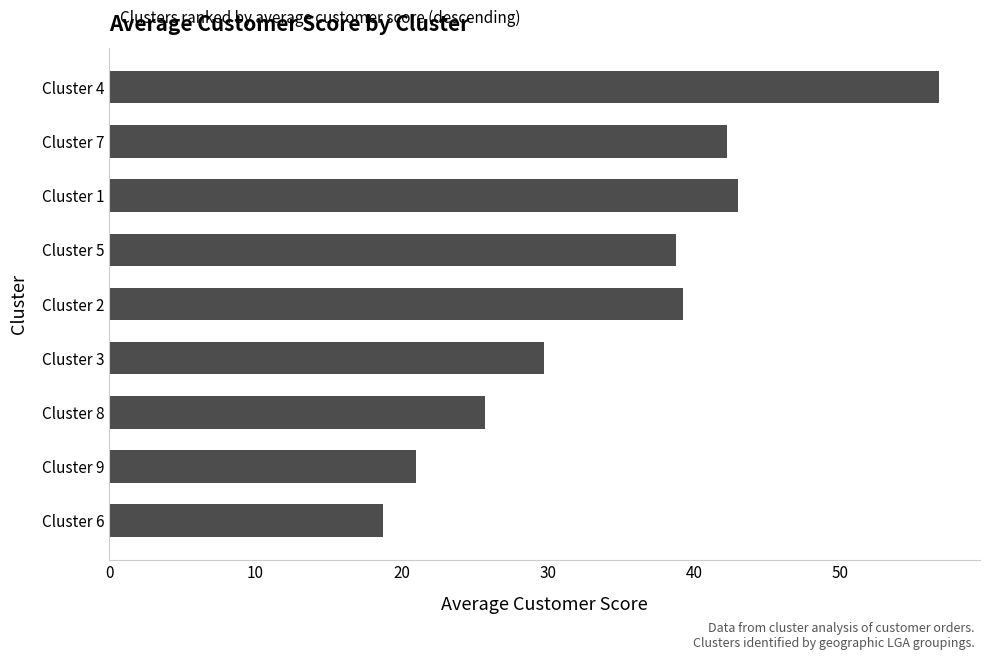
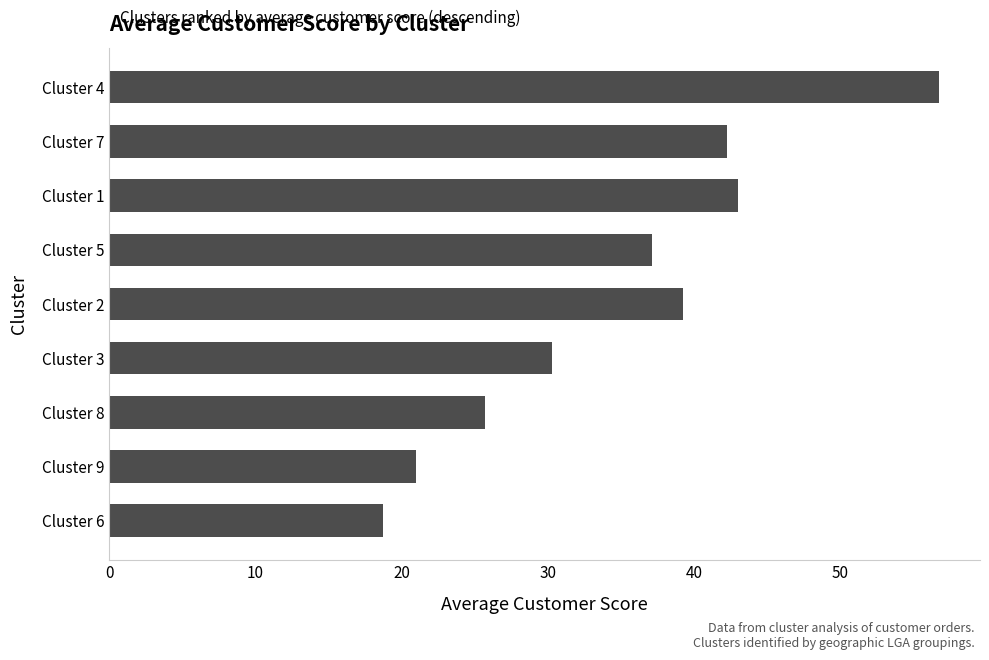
Cluster 5: 38.8 -> 37.1
Cluster 3: 29.8 -> 30.3
